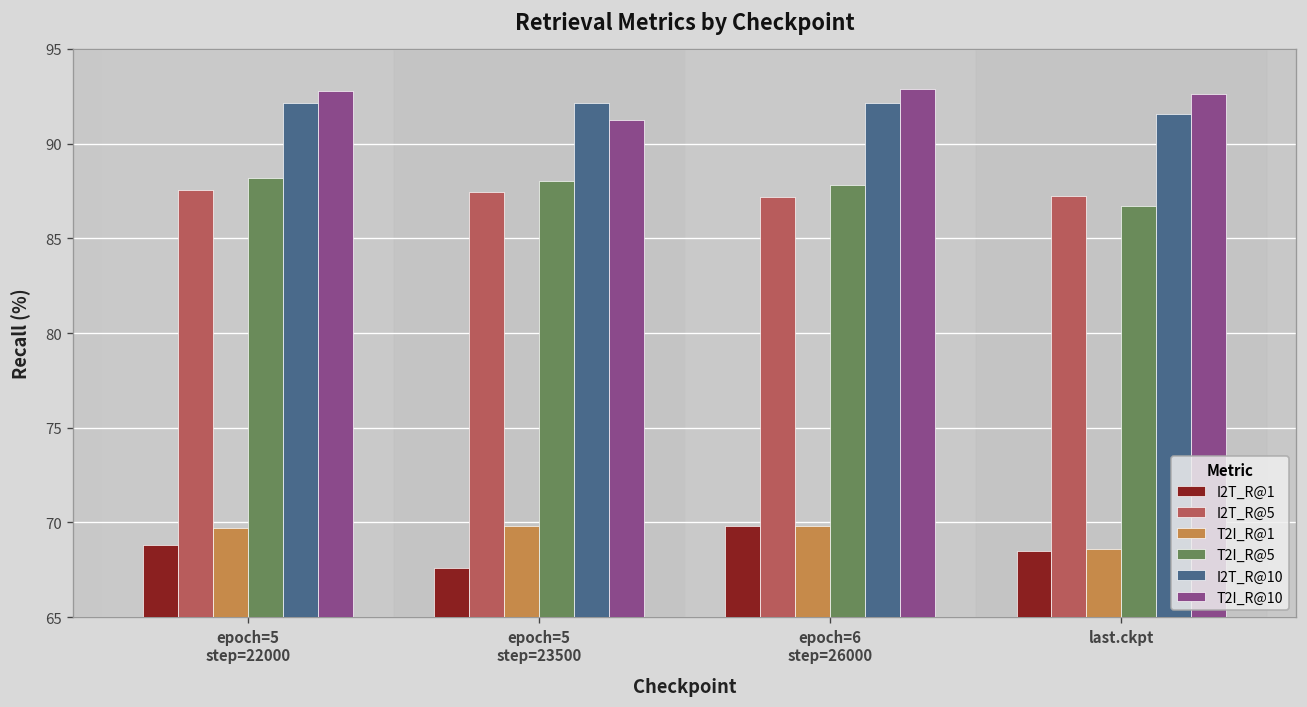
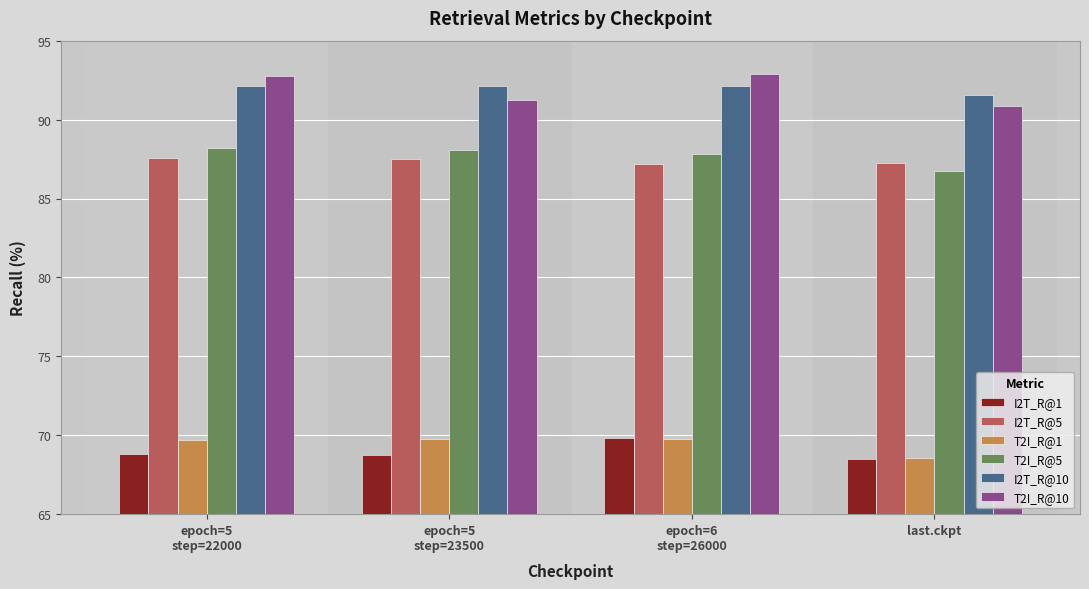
I2T_R@1, epoch=5 step=23500: 67.6 -> 68.7
T2I_R@10, last.ckpt: 92.6 -> 90.9
